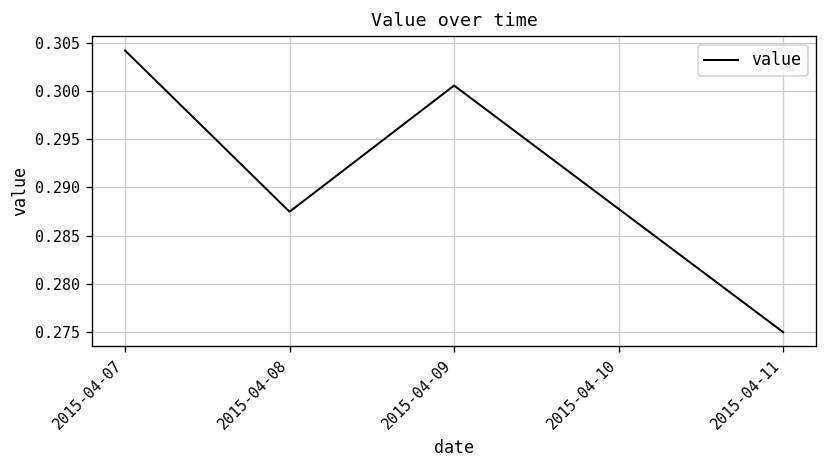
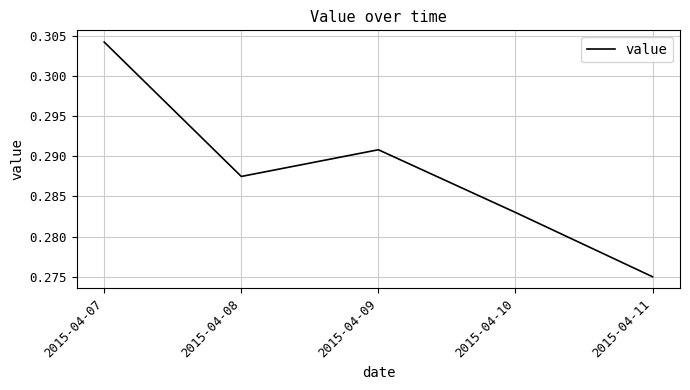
2015-04-09: 0.301 -> 0.291
2015-04-10: 0.288 -> 0.283
